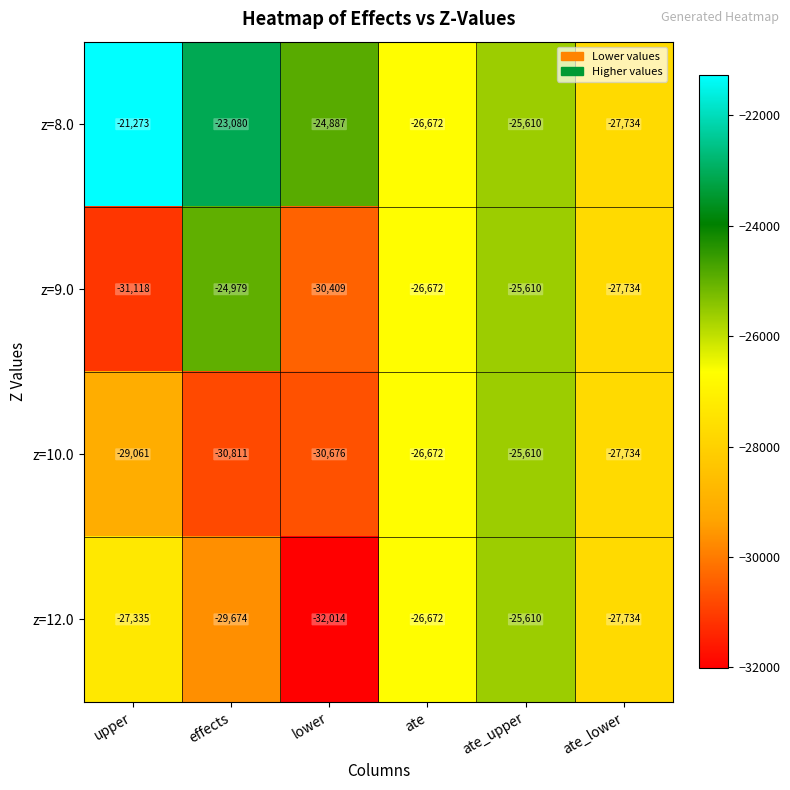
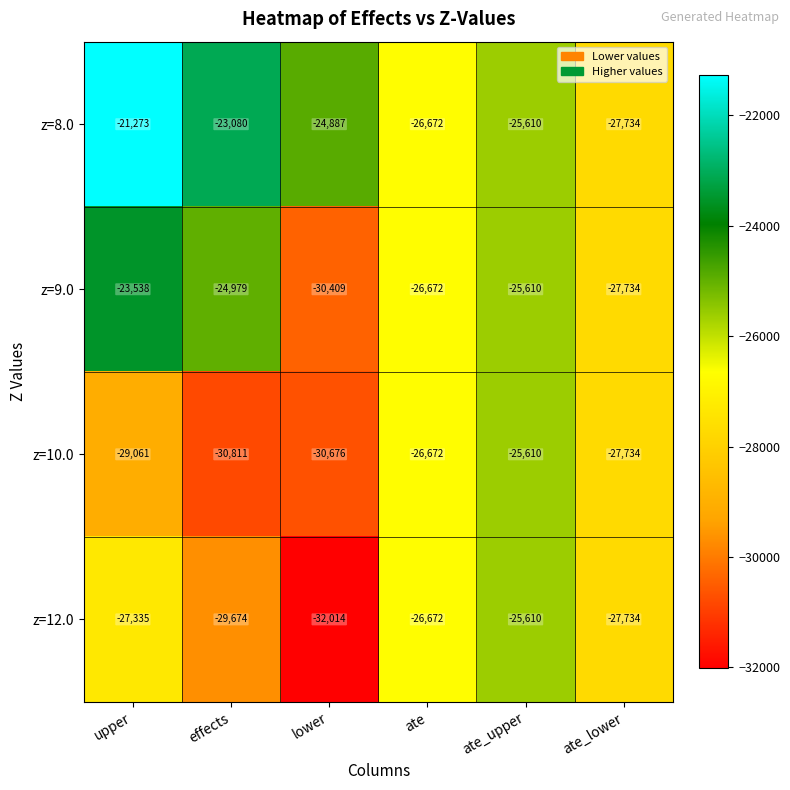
z=9.0, upper: -31,118 -> -23,538
